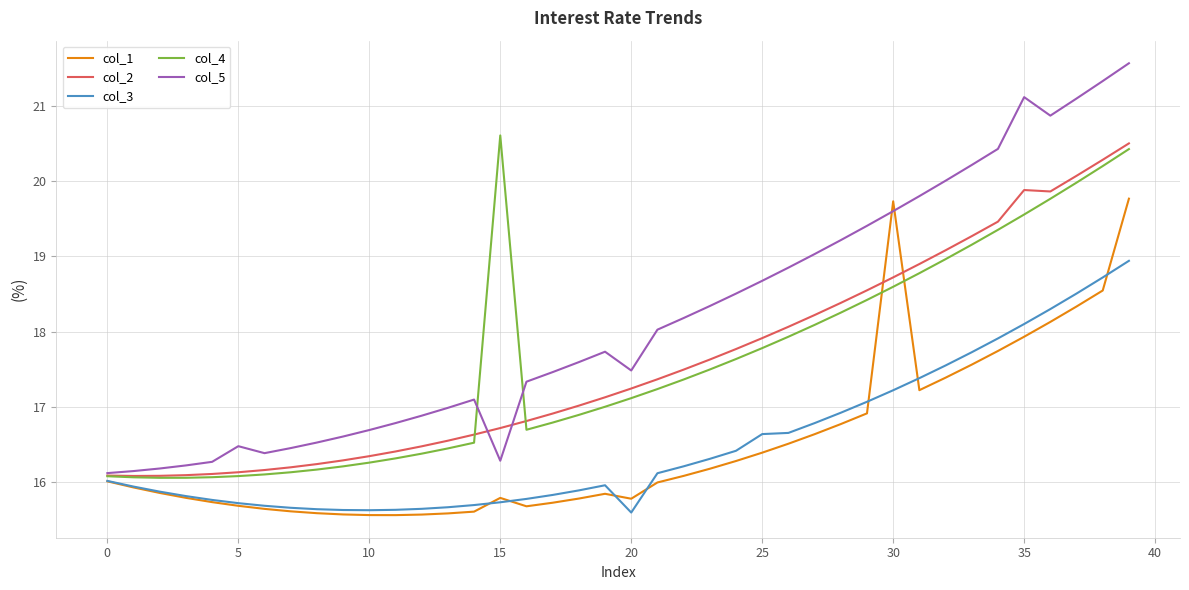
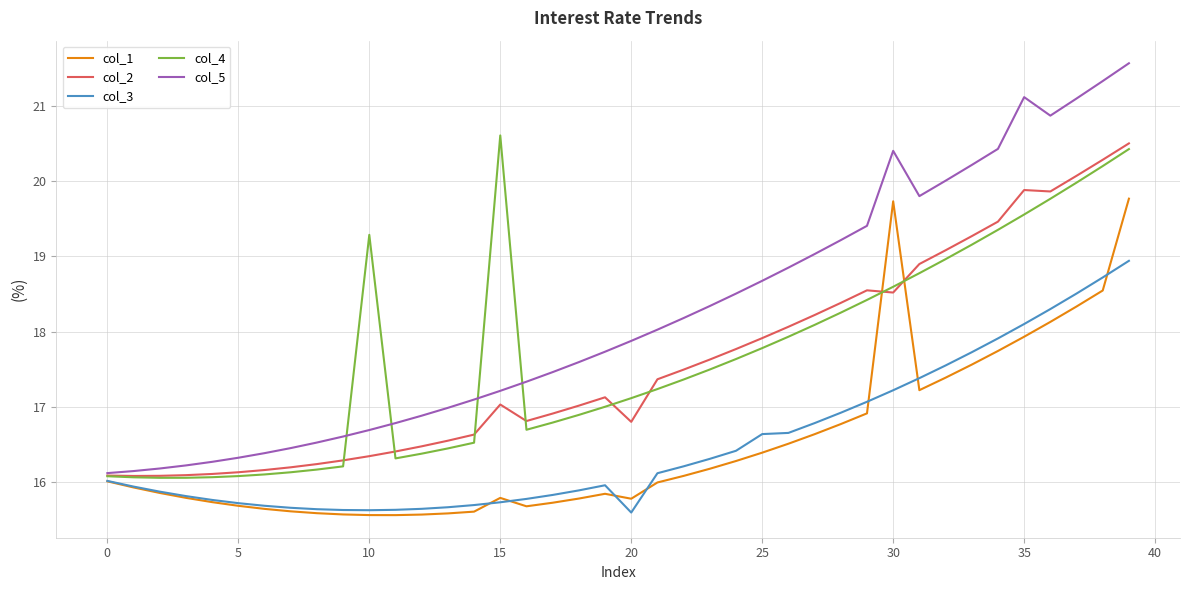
col_5, 5: 16.5 -> 16.3
col_4, 10: 16.3 -> 19.3
col_2, 15: 16.7 -> 17.0
col_5, 15: 16.3 -> 17.2
col_2, 20: 17.2 -> 16.8
col_5, 20: 17.5 -> 17.9
col_2, 30: 18.7 -> 18.5
col_5, 30: 19.6 -> 20.4
